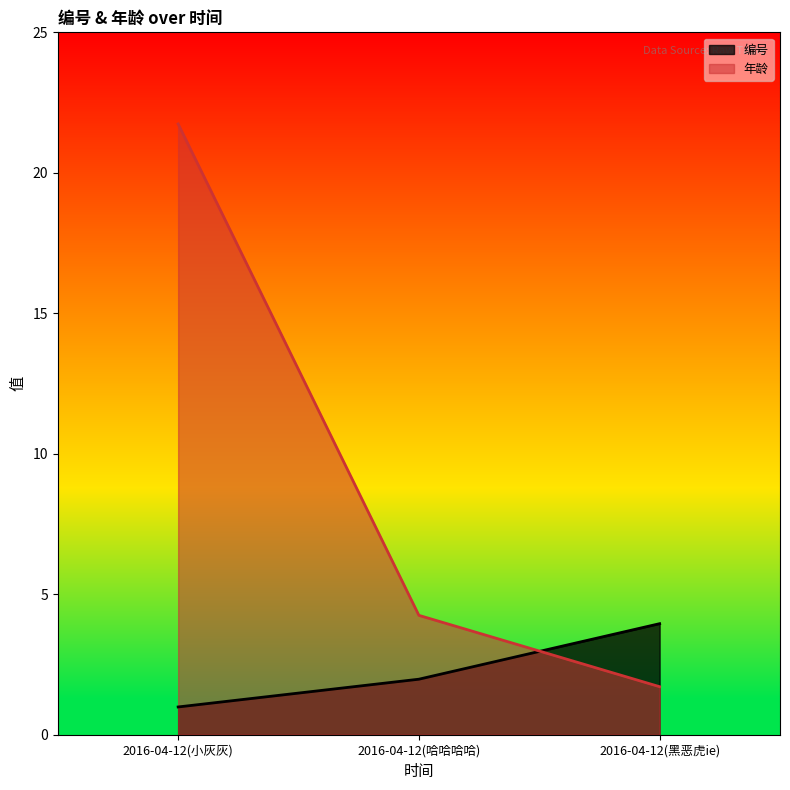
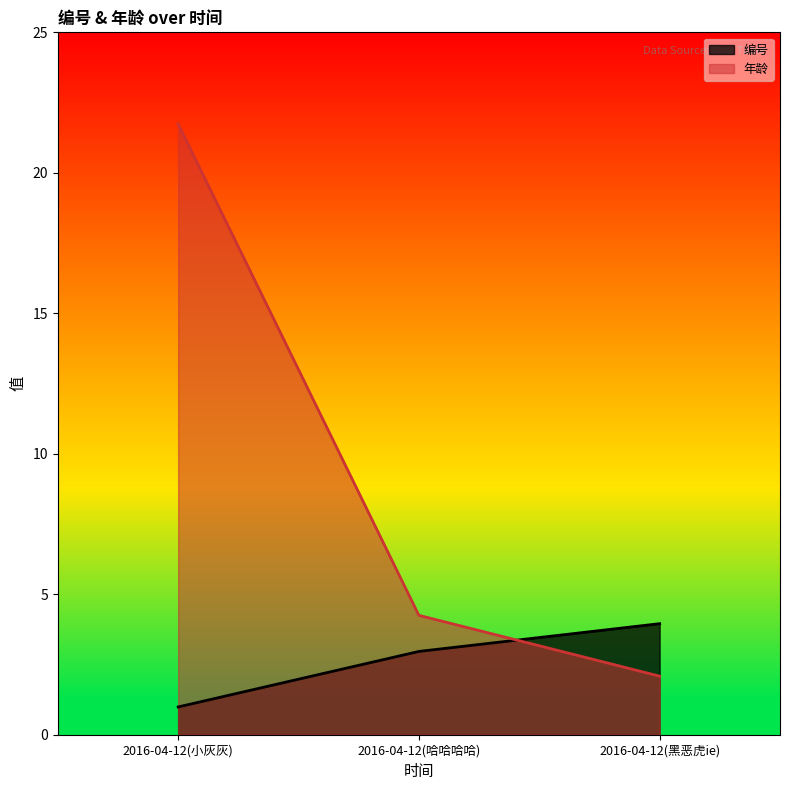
编号, 2016-04-12(哈哈哈哈): 2 -> 3
年龄, 2016-04-12(黑恶虎ie): 1.7 -> 2.1
